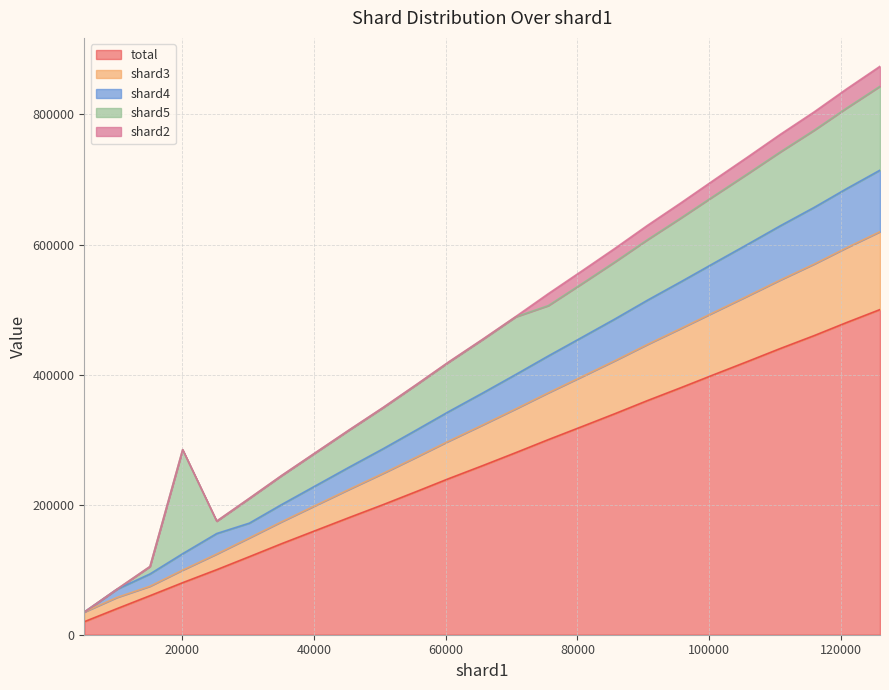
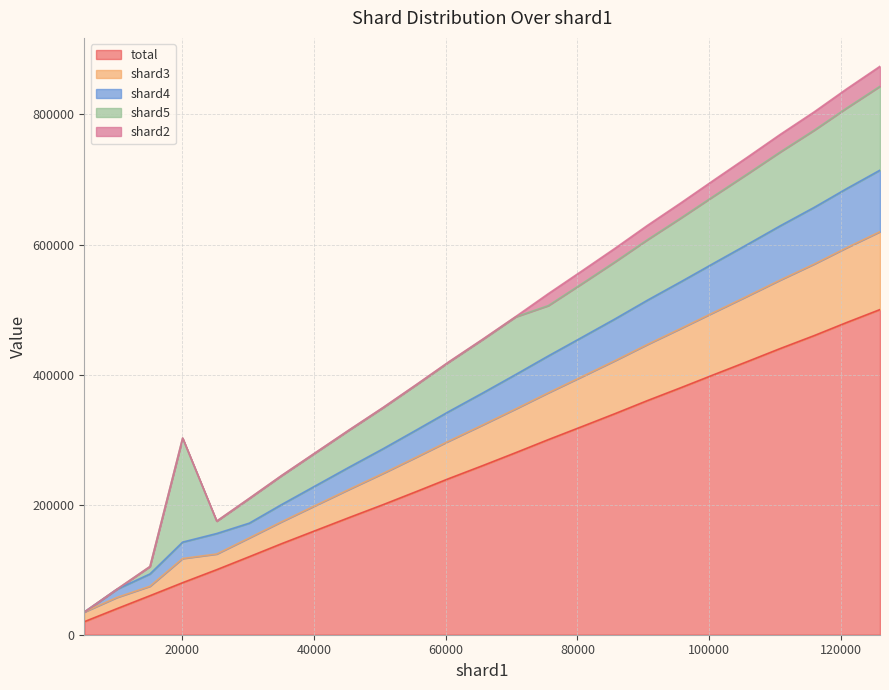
shard3, 20000: 20000 -> 40000
